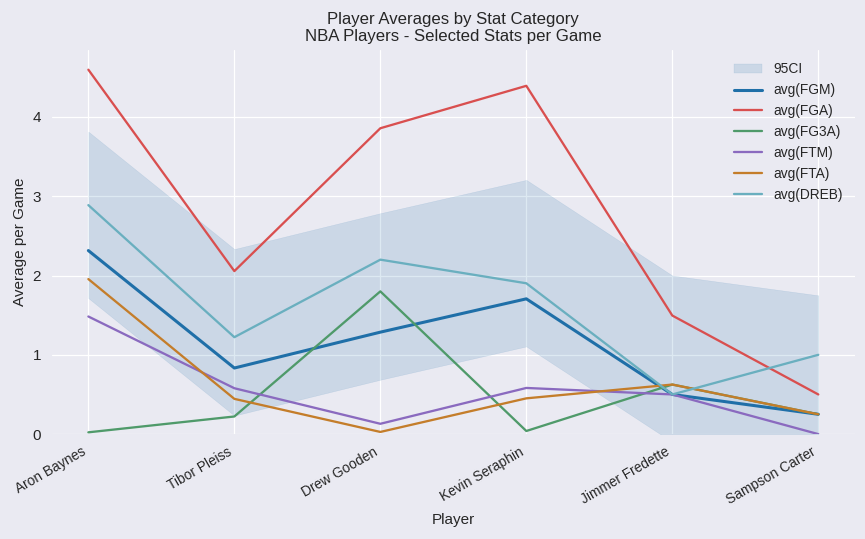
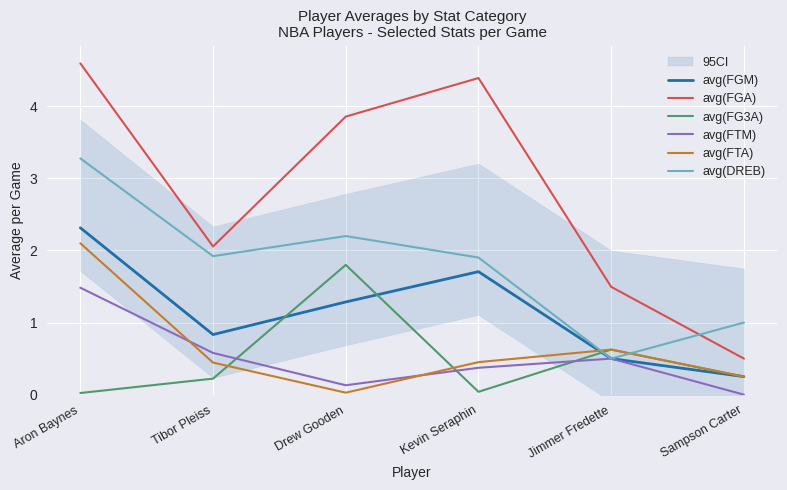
avg(FTA), Aron Baynes: 2.0 -> 2.1
avg(DREB), Aron Baynes: 2.9 -> 3.3
avg(DREB), Tibor Pleiss: 1.2 -> 1.9
avg(FTM), Kevin Seraphin: 0.6 -> 0.4
